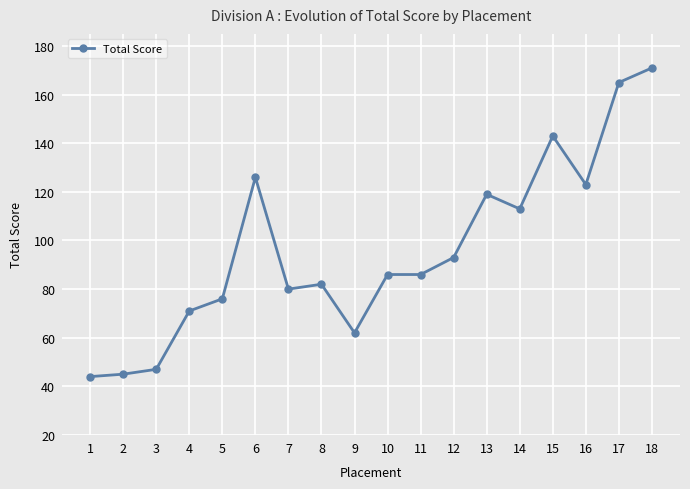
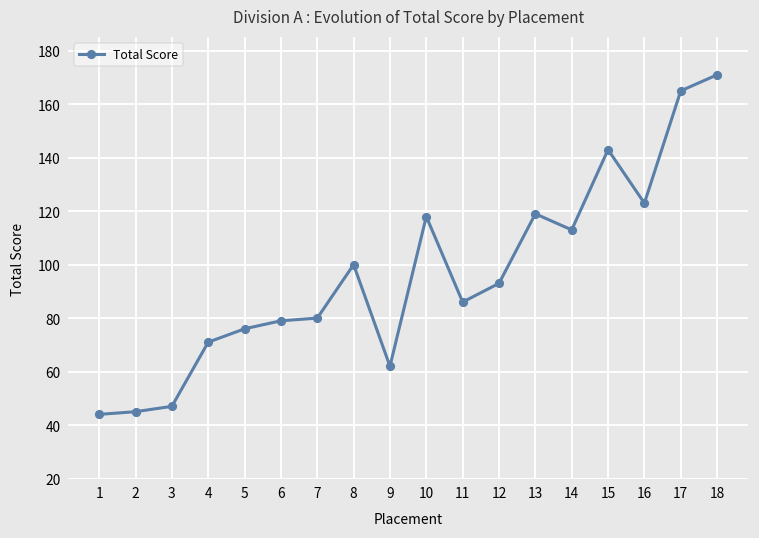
6: 126 -> 79
8: 82 -> 100
10: 86 -> 118
